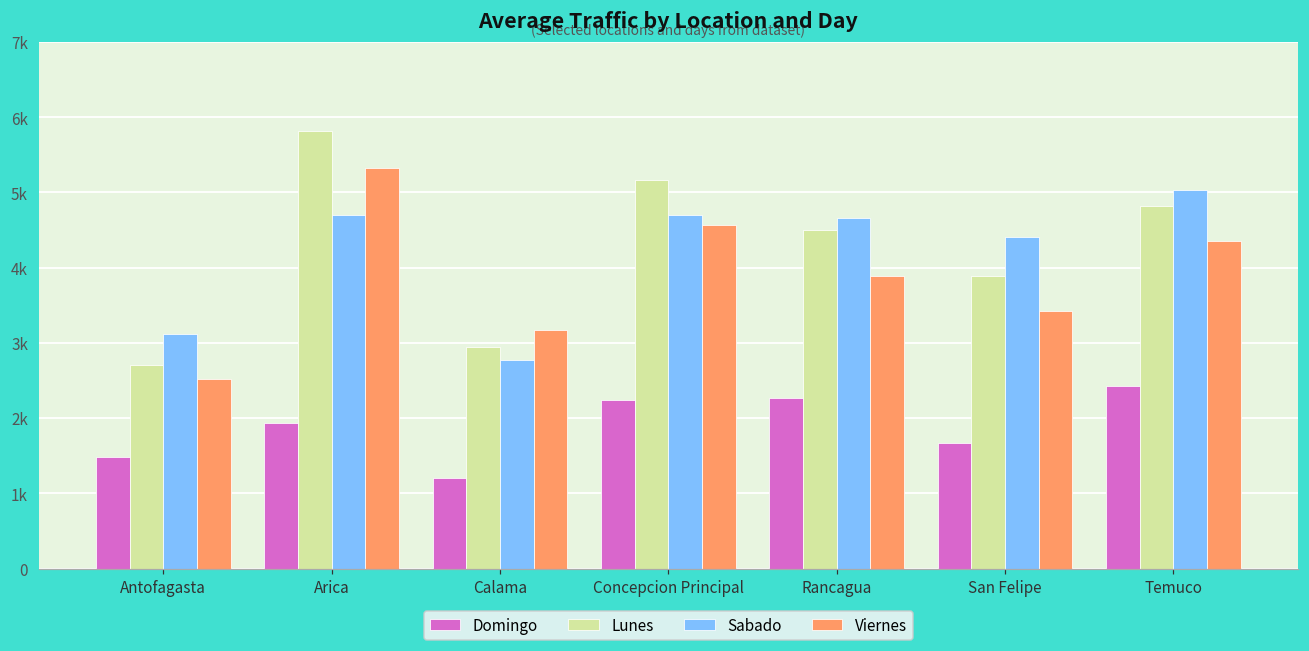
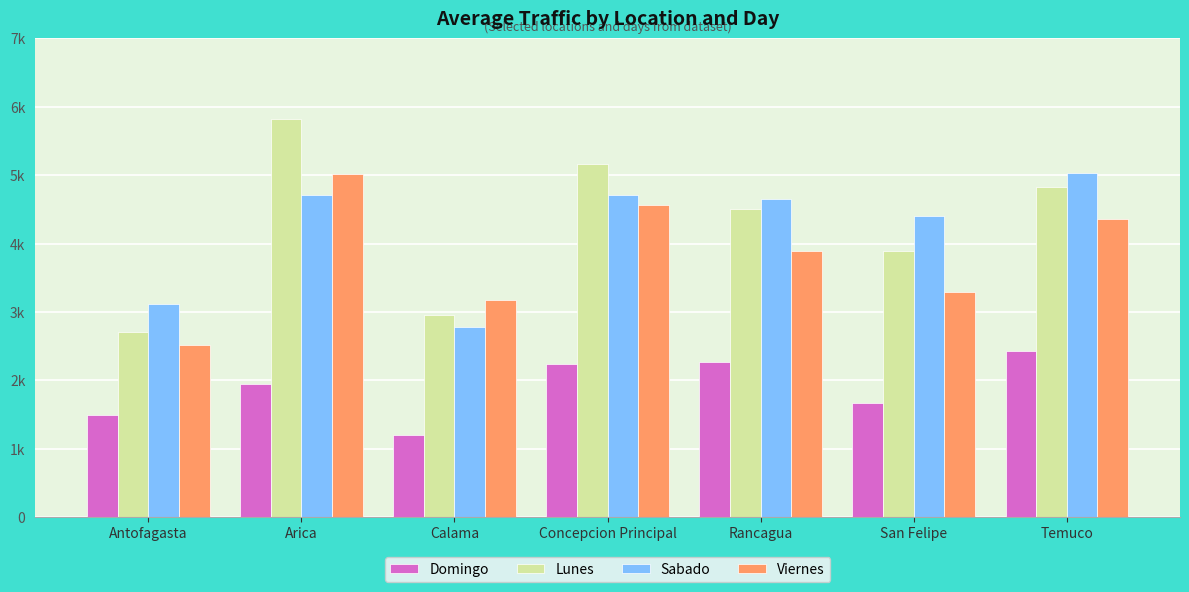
Viernes, Arica: 5300 -> 5000
Viernes, San Felipe: 3400 -> 3300
